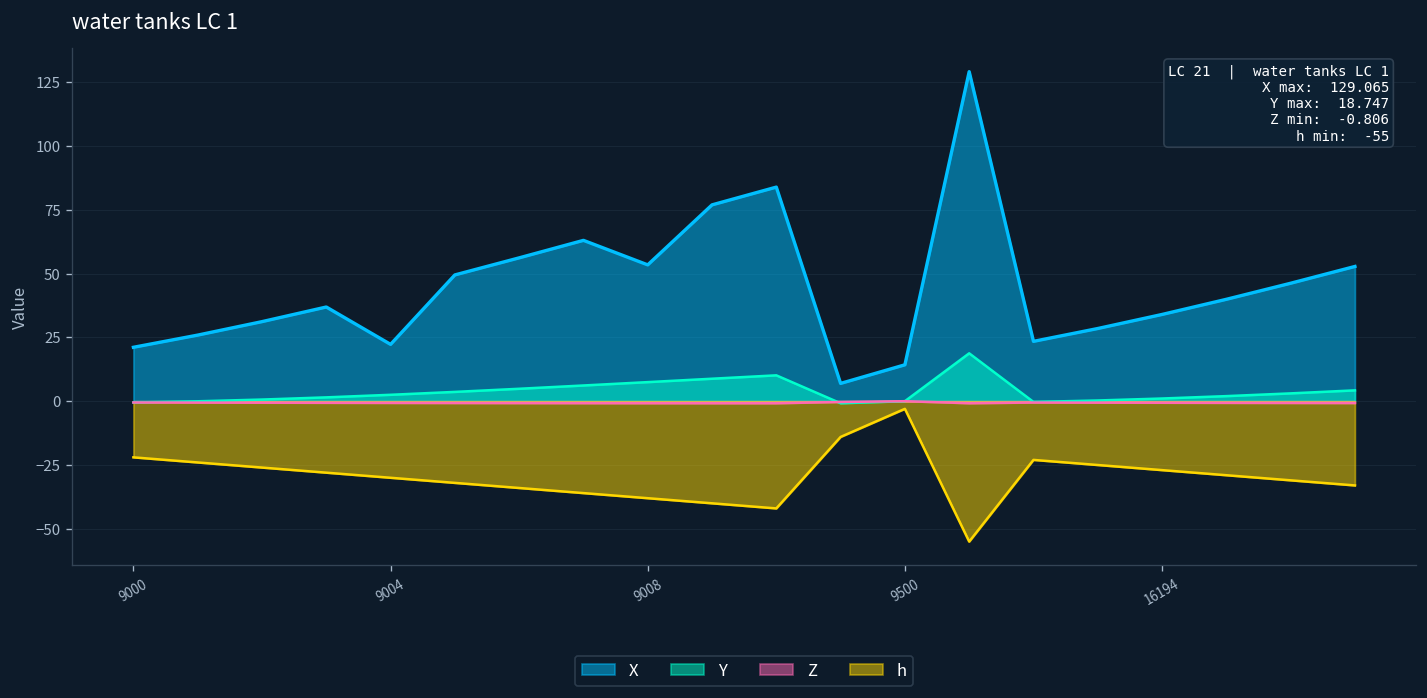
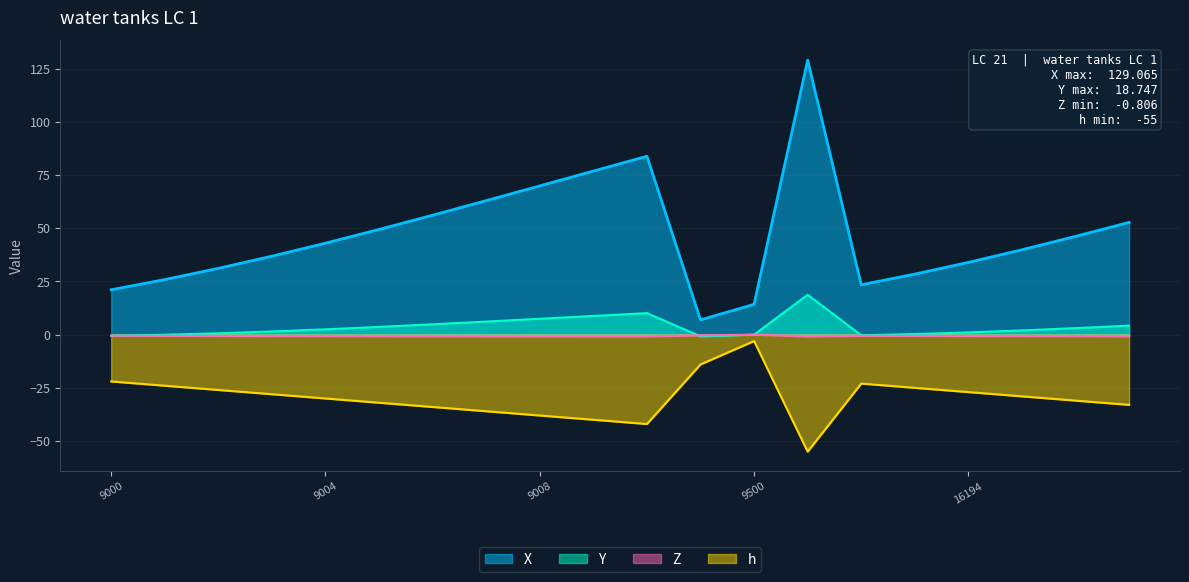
X, 9004: 22 -> 43
X, 9008: 53 -> 70
